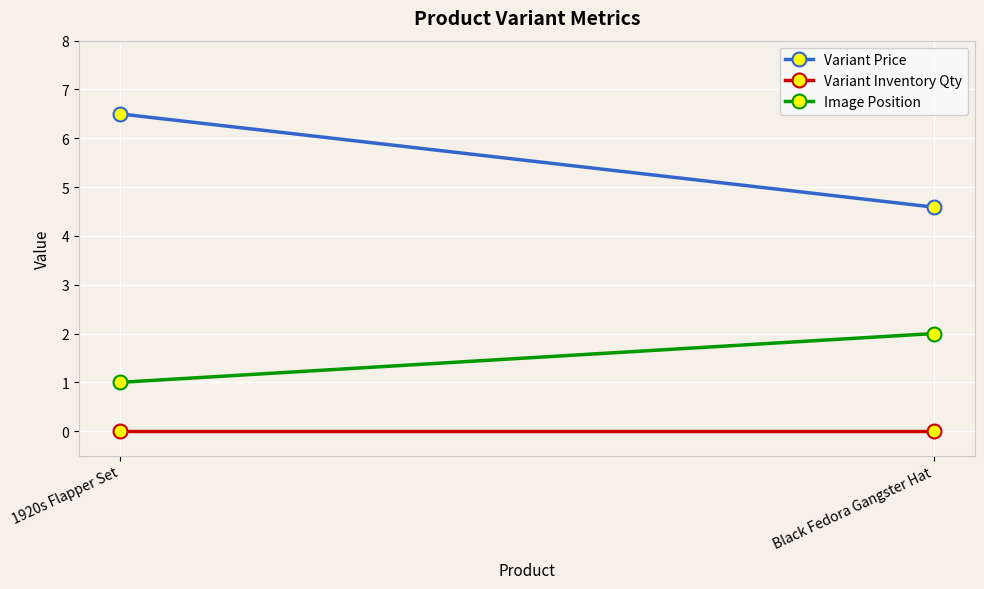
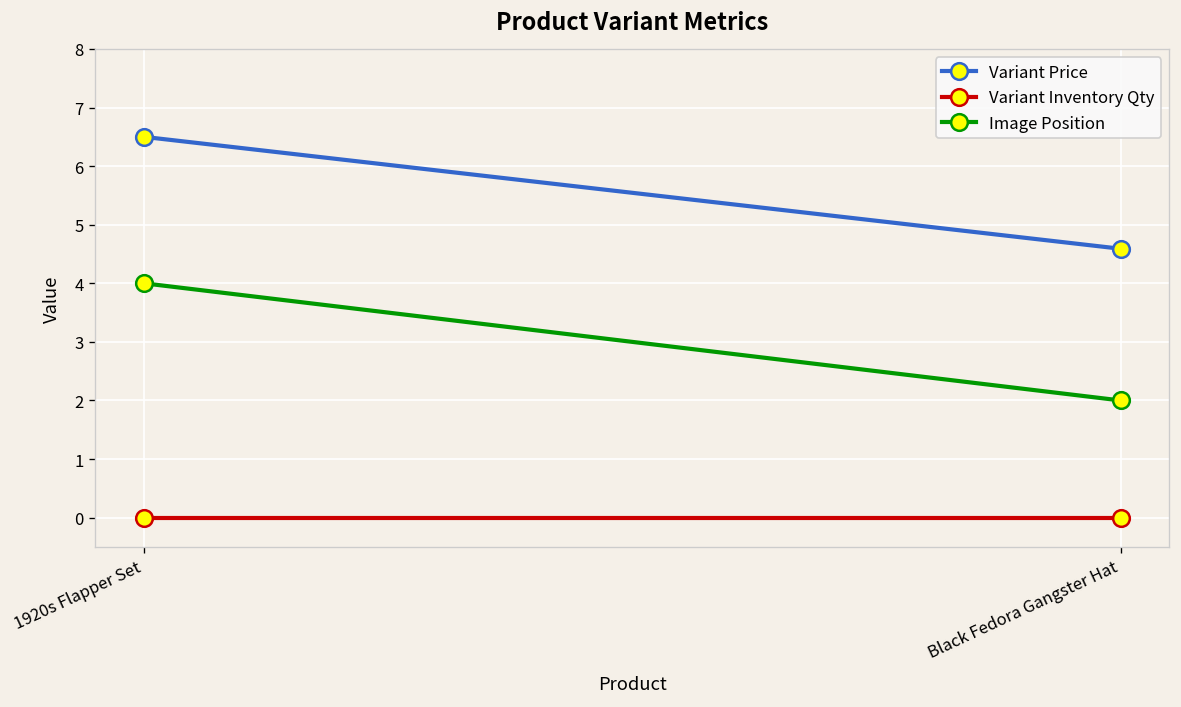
Image Position, 1920s Flapper Set: 1 -> 4
